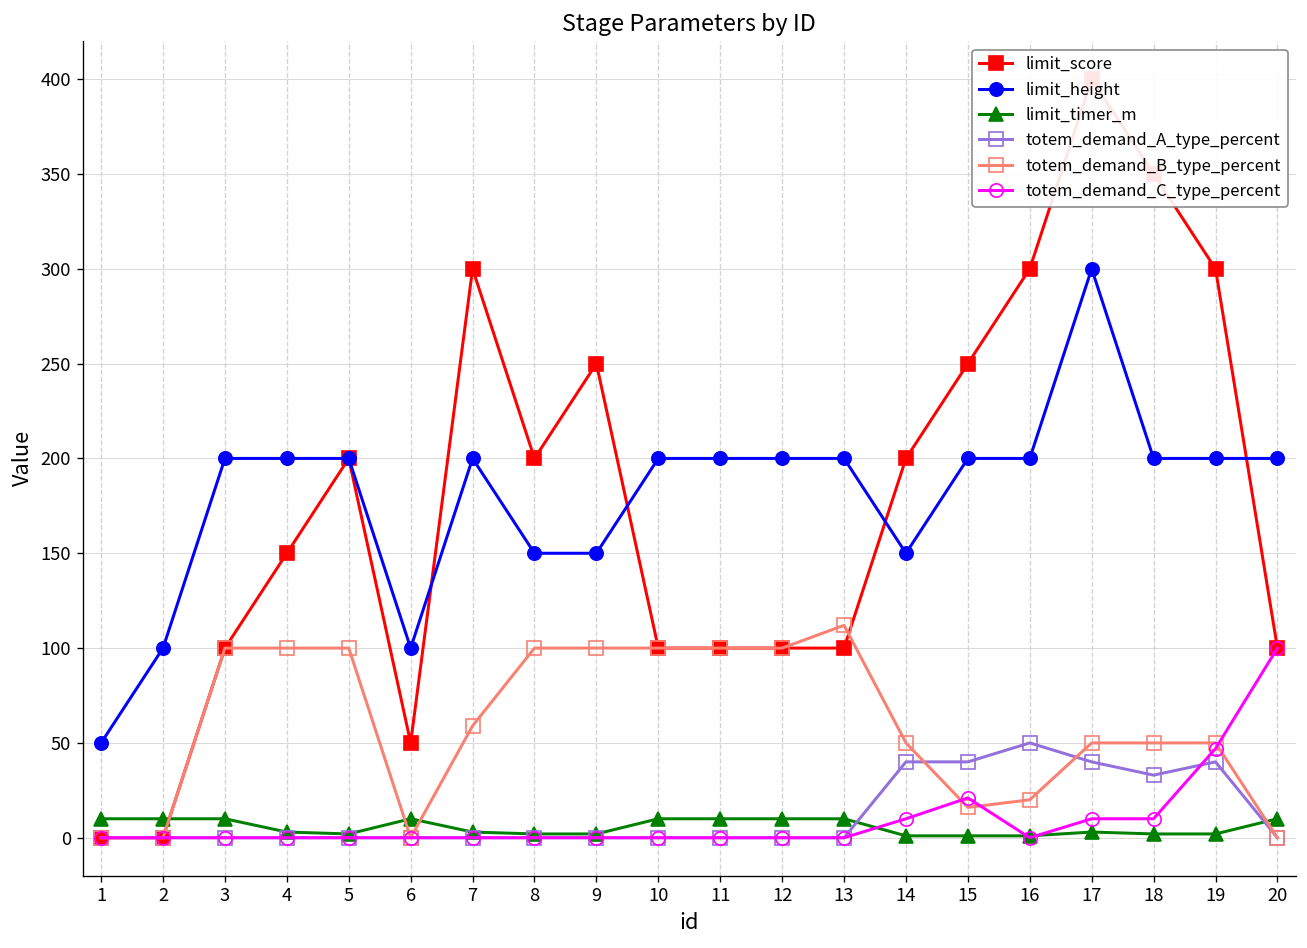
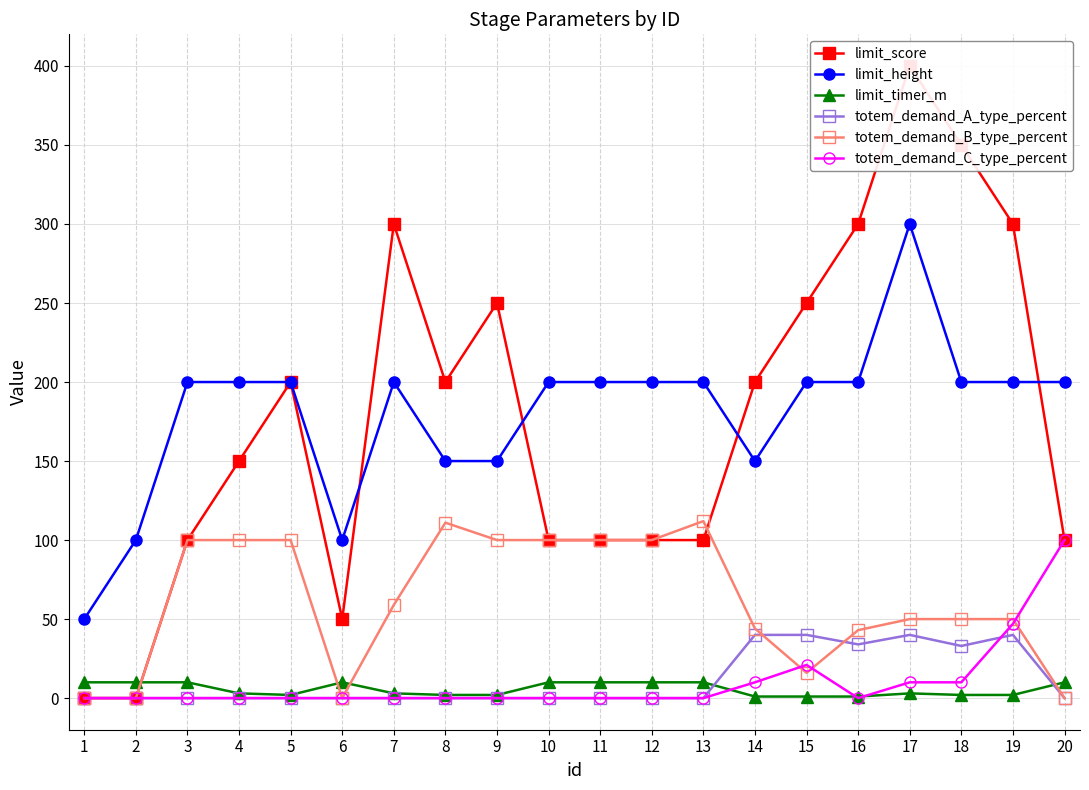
totem_demand_B_type_percent, 8: 100 -> 111
totem_demand_B_type_percent, 14: 50 -> 44
totem_demand_A_type_percent, 16: 50 -> 34
totem_demand_B_type_percent, 16: 20 -> 43
